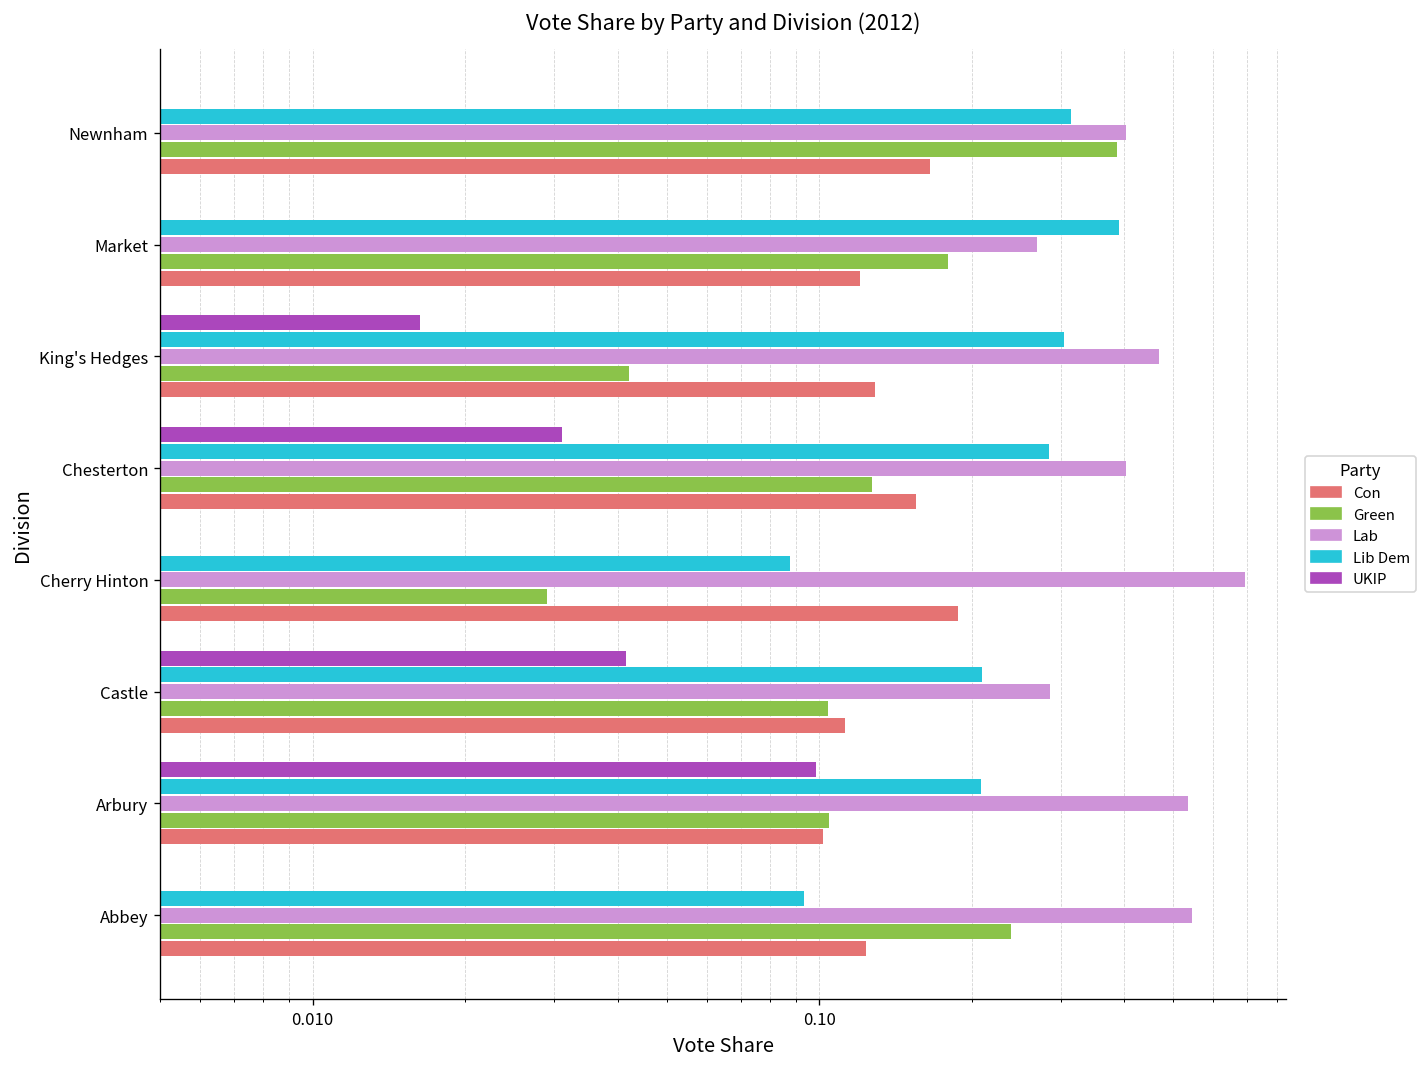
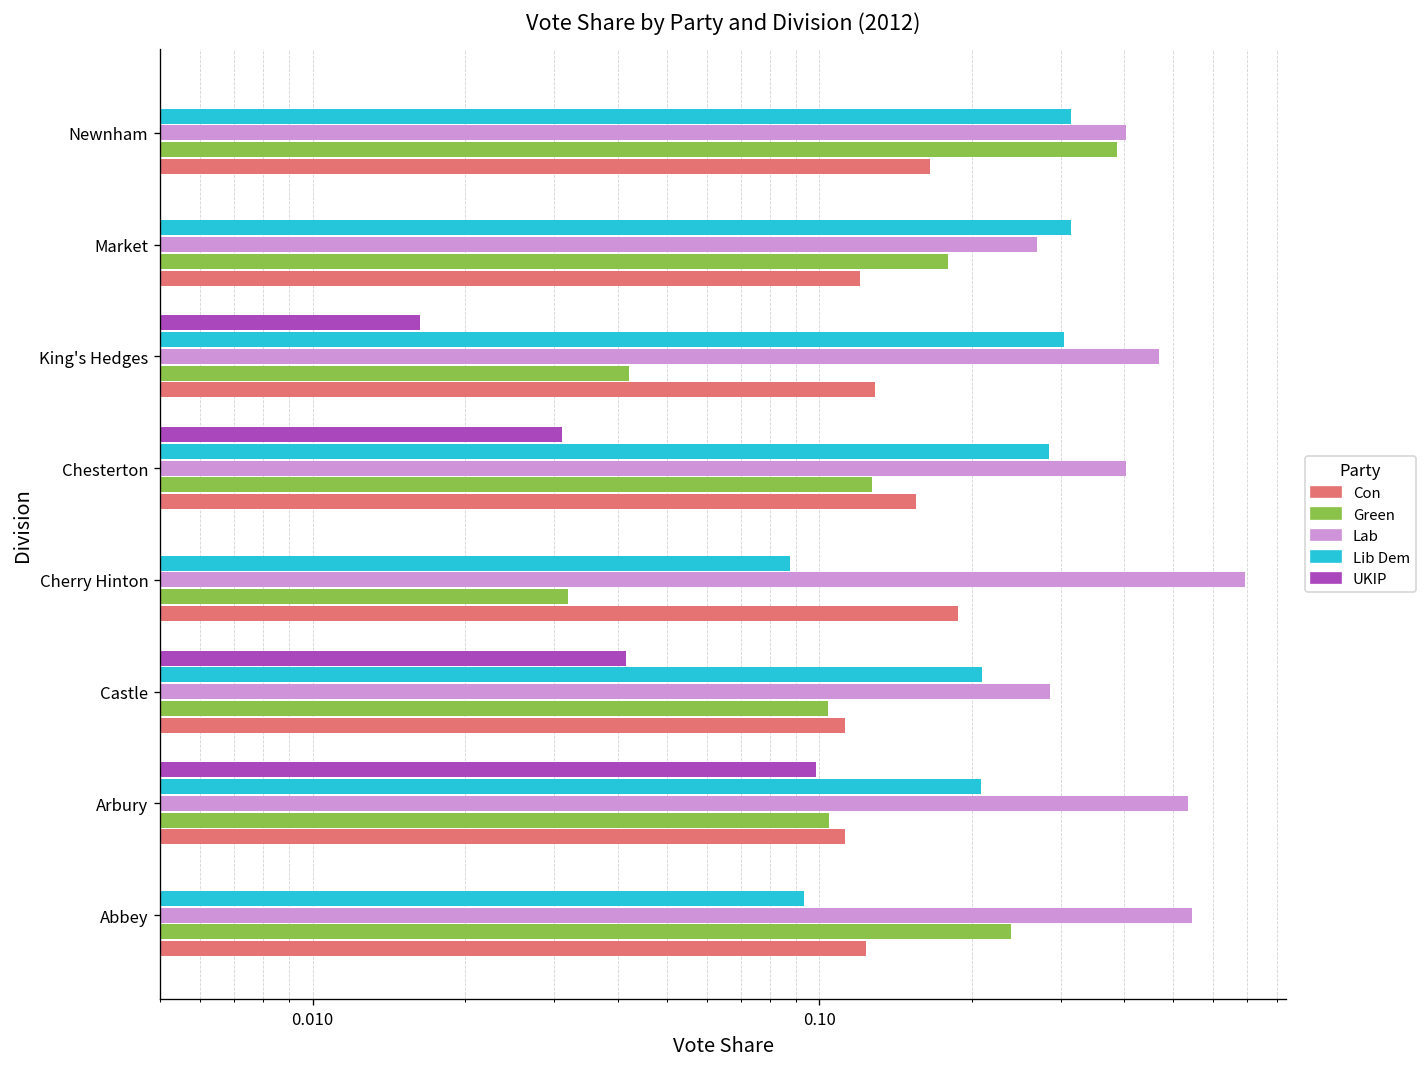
Lib Dem, Market: 0.39 -> 0.31
Green, Cherry Hinton: 0.029 -> 0.032
Con, Arbury: 0.102 -> 0.112
